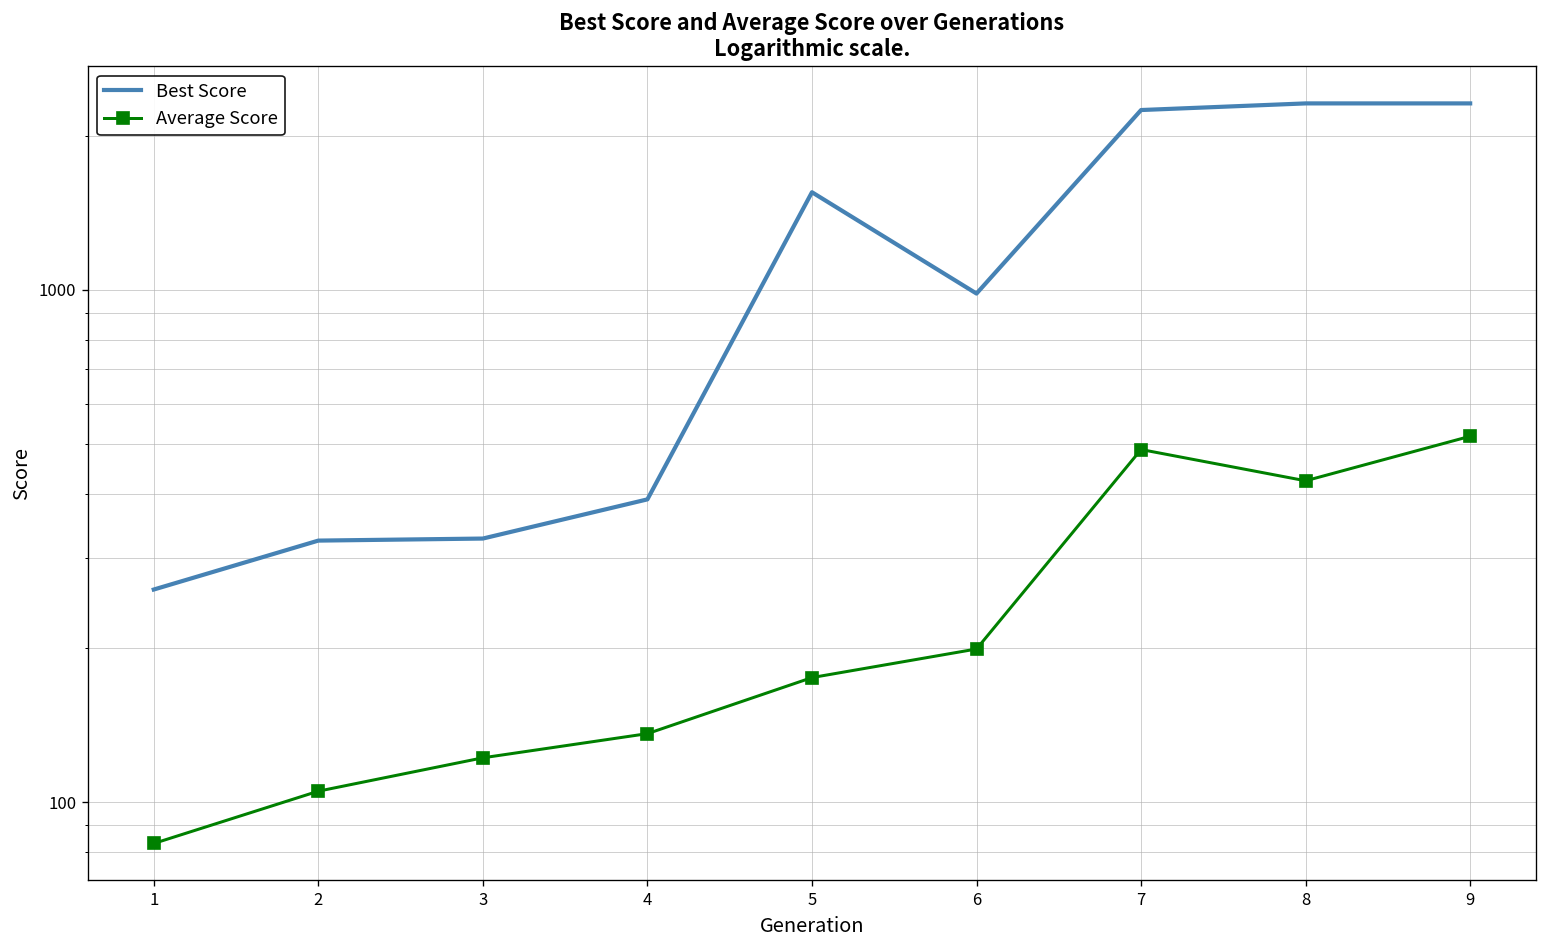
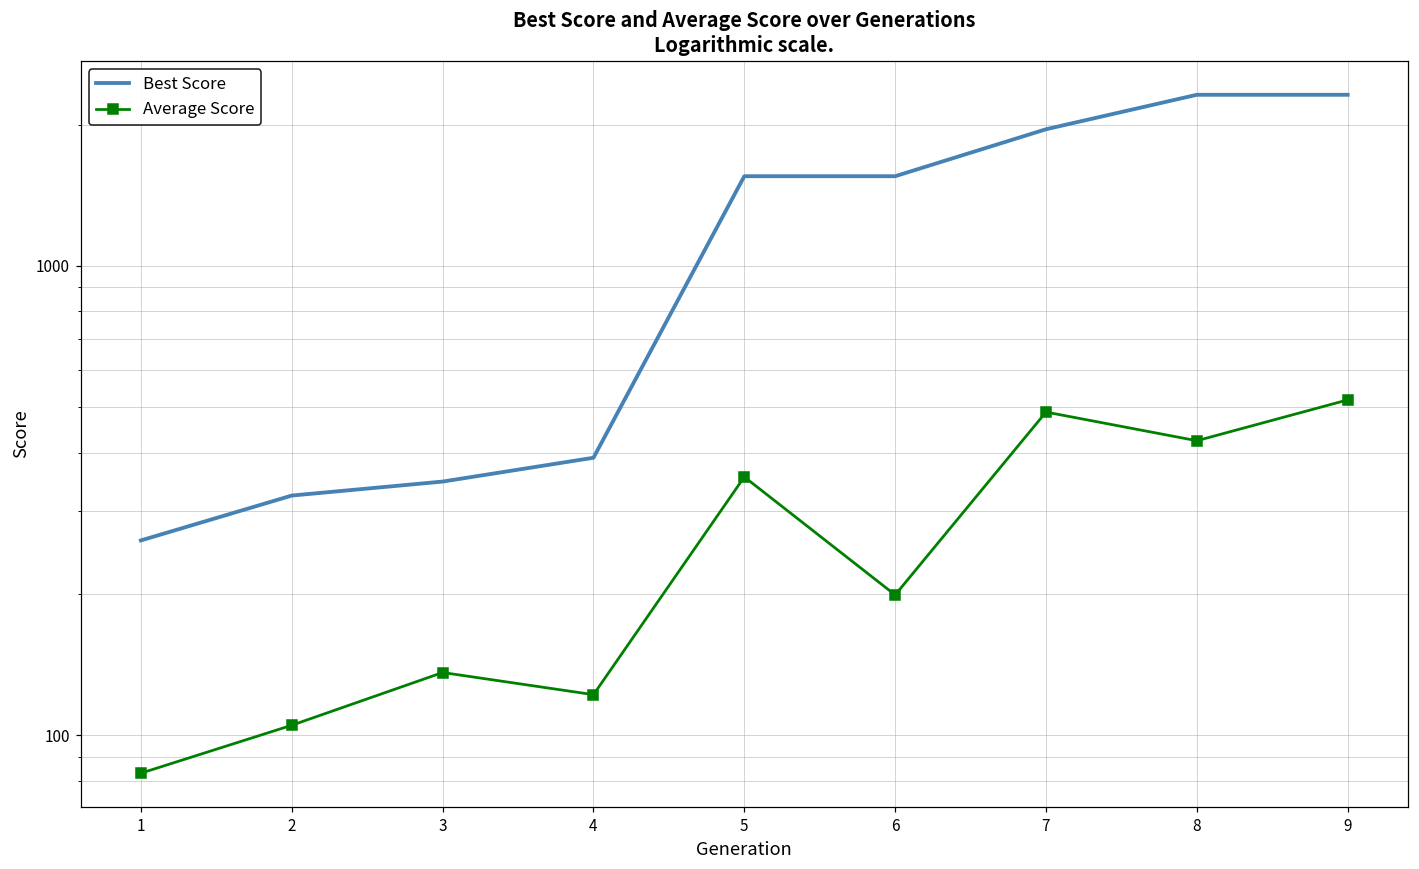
Best Score, 3: 330 -> 350
Average Score, 3: 122 -> 136
Average Score, 4: 136 -> 122
Average Score, 5: 175 -> 360
Best Score, 6: 980 -> 1550
Best Score, 7: 2200 -> 2000
